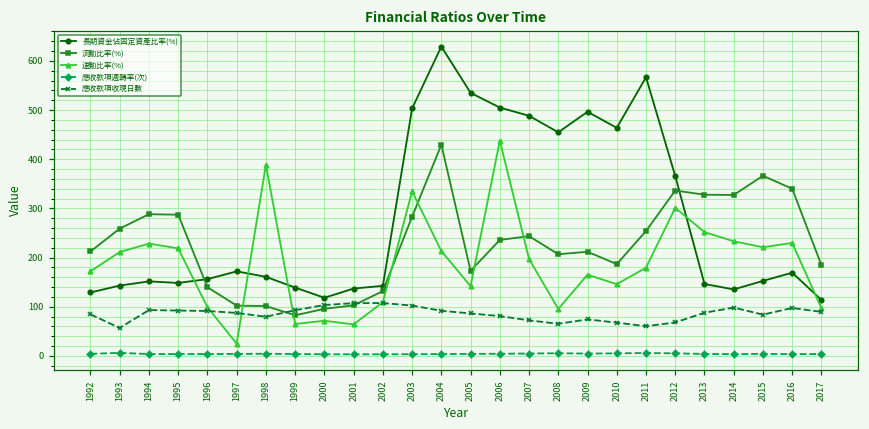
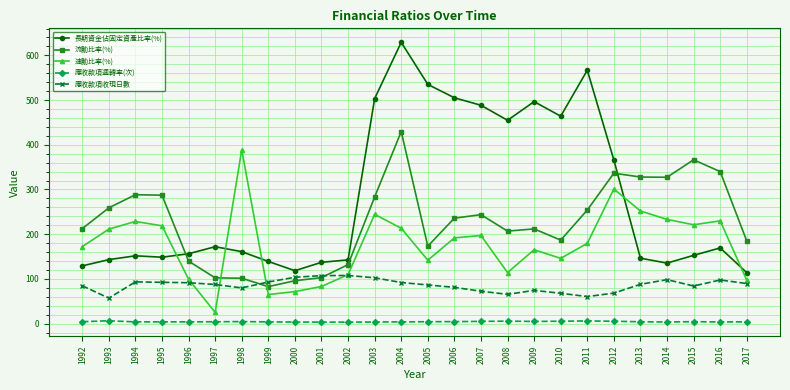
速動比率(%), 2001: 60 -> 80
速動比率(%), 2003: 330 -> 240
速動比率(%), 2006: 440 -> 190
速動比率(%), 2008: 100 -> 110
